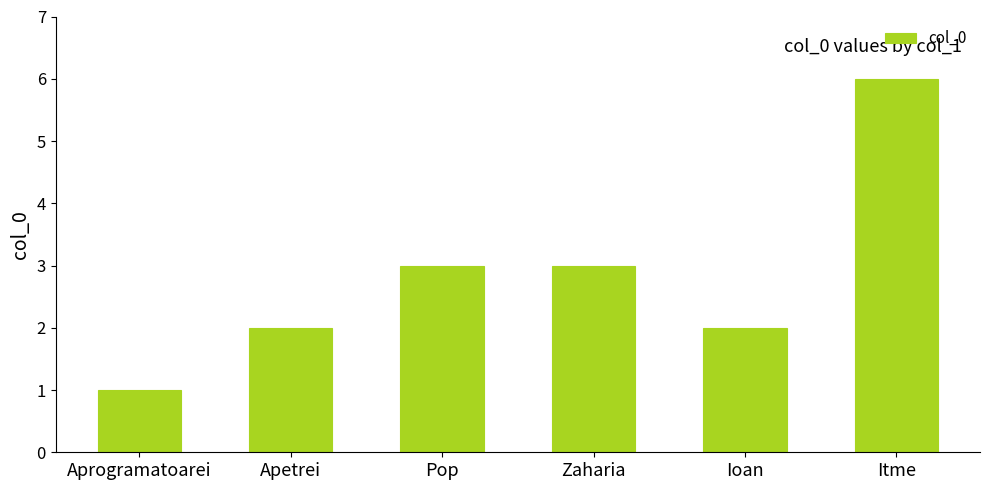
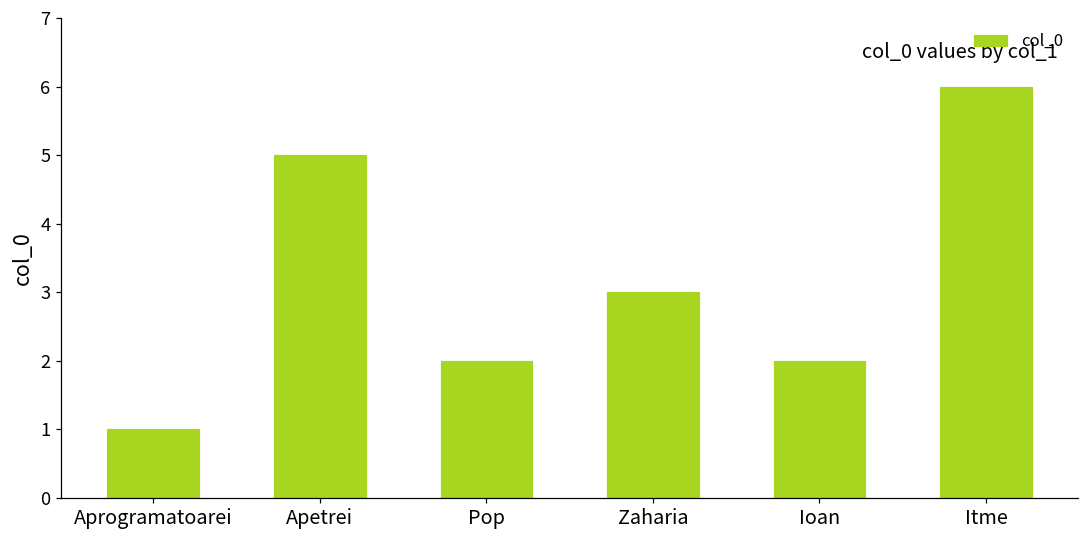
Apetrei: 2 -> 5
Pop: 3 -> 2
